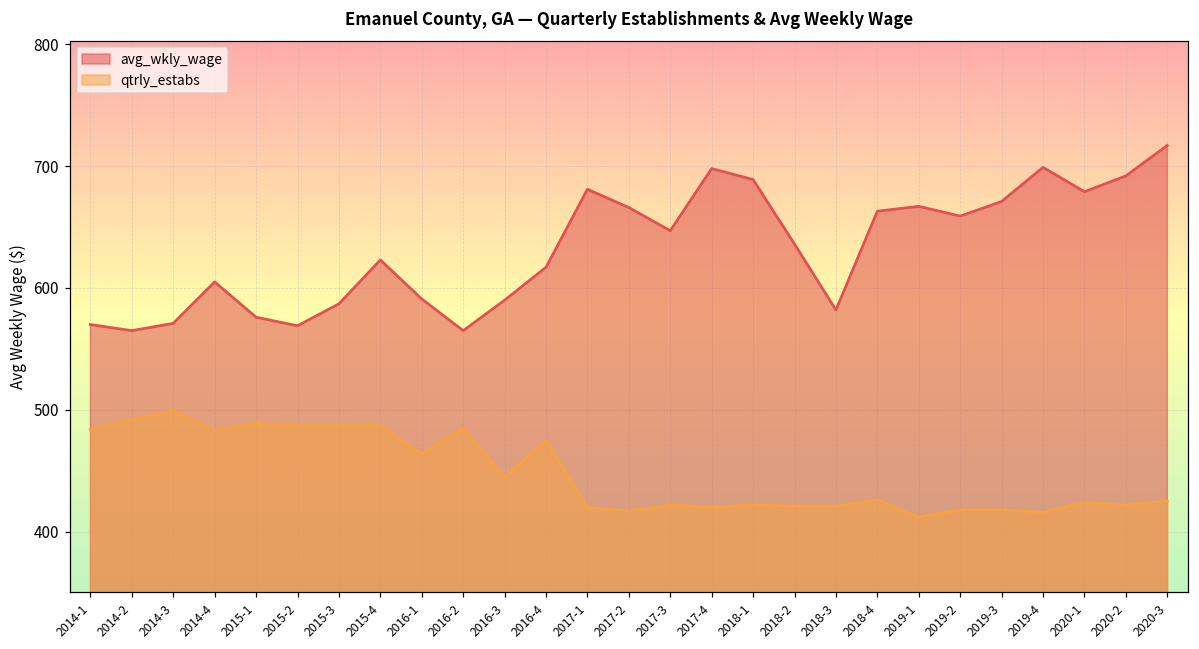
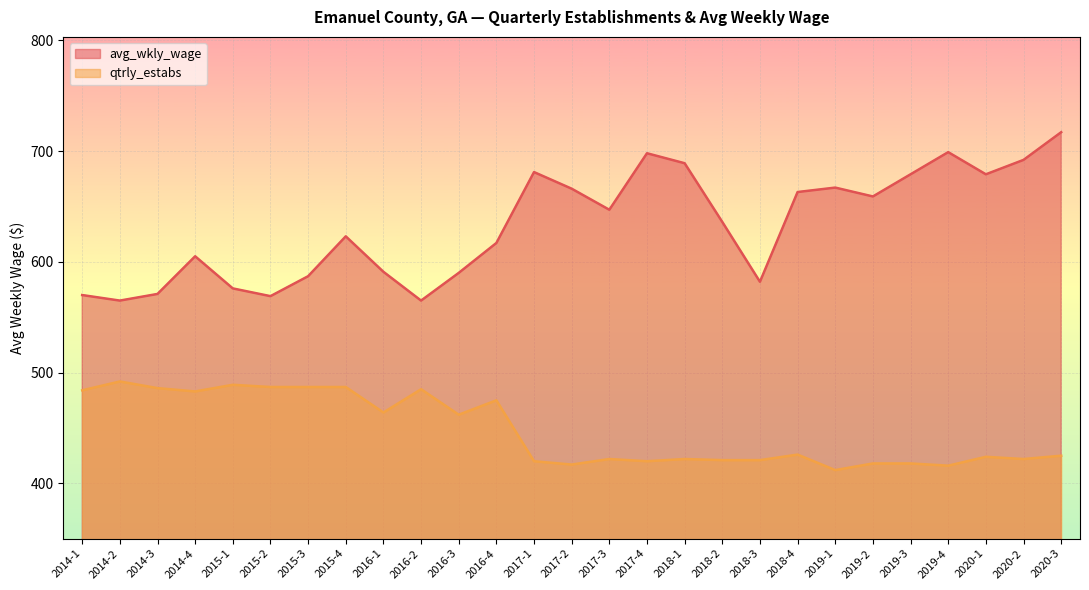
qtrly_estabs, 2014-3: 499 -> 486
qtrly_estabs, 2016-3: 445 -> 462
avg_wkly_wage, 2019-3: 671 -> 679
